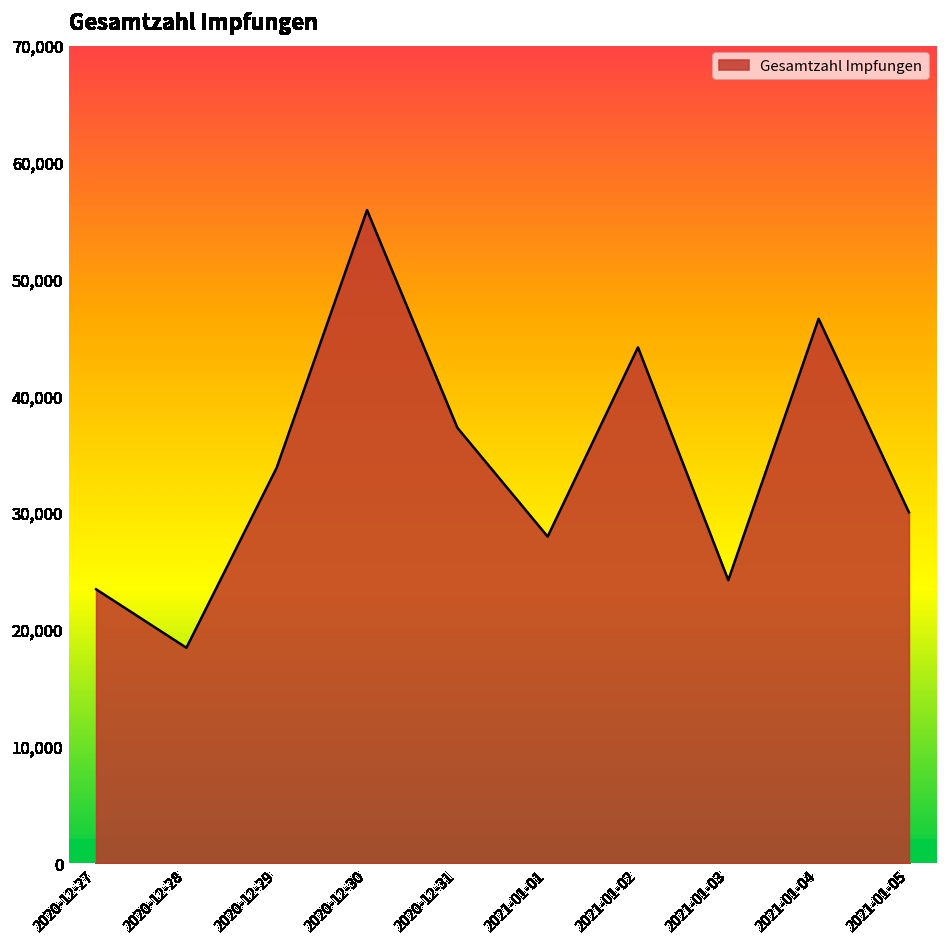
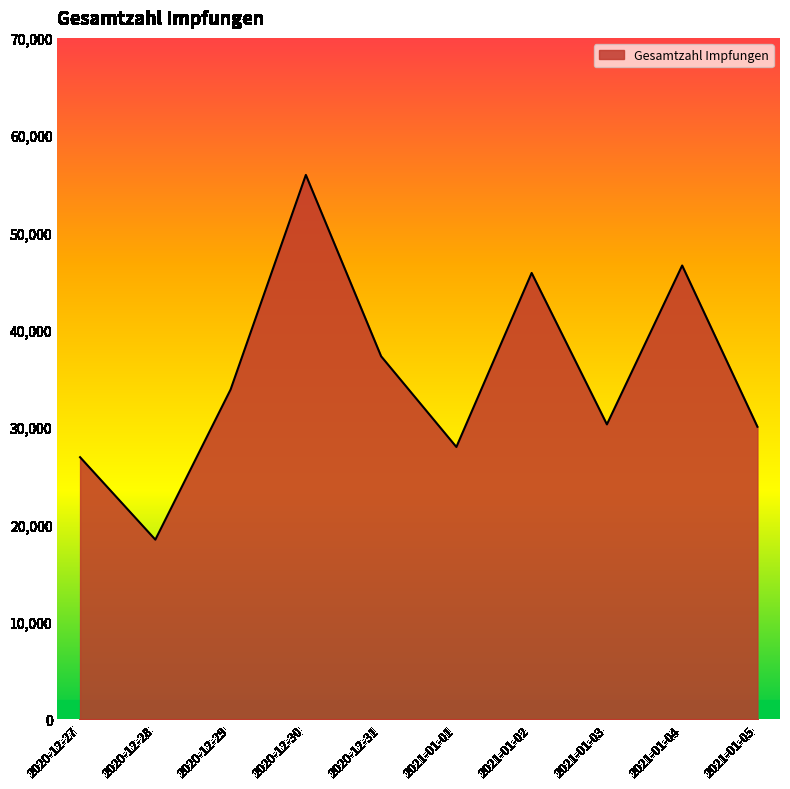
2020-12-27: 23,000 -> 27,000
2021-01-02: 44,000 -> 46,000
2021-01-03: 24,000 -> 30,000
